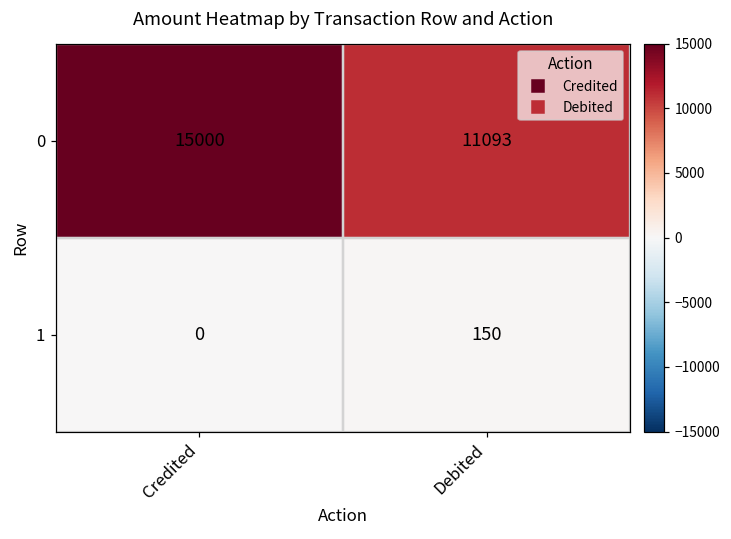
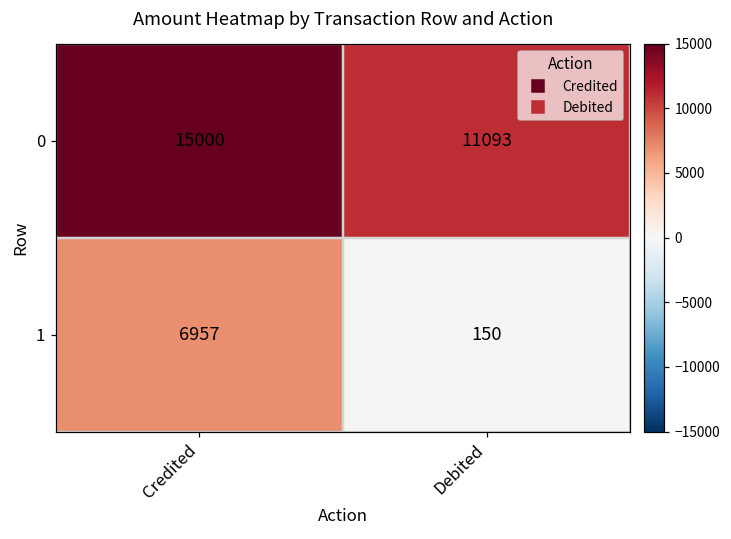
1, Credited: 0 -> 6957
